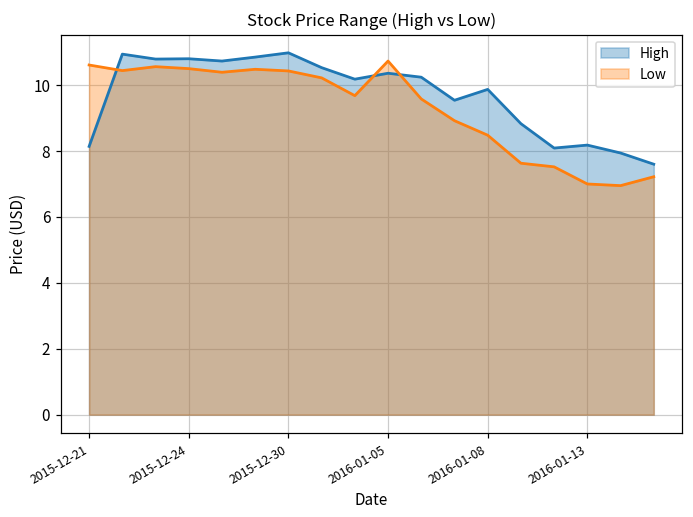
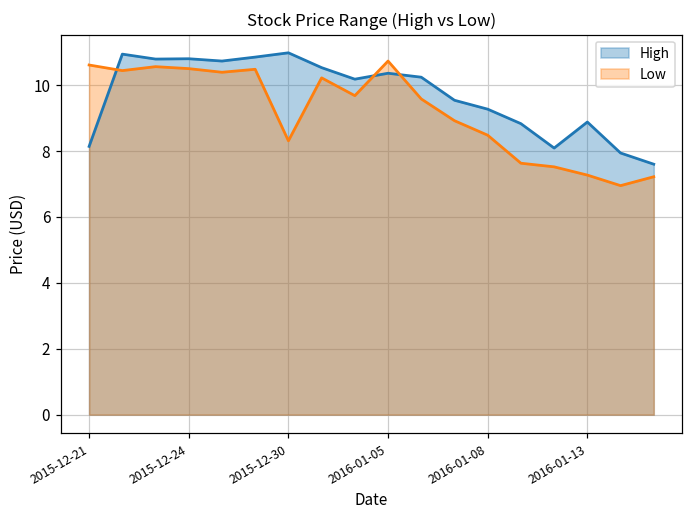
Low, 2015-12-30: 10.4 -> 8.3
High, 2016-01-08: 9.9 -> 9.3
High, 2016-01-13: 8.2 -> 8.9
Low, 2016-01-13: 7.0 -> 7.3
